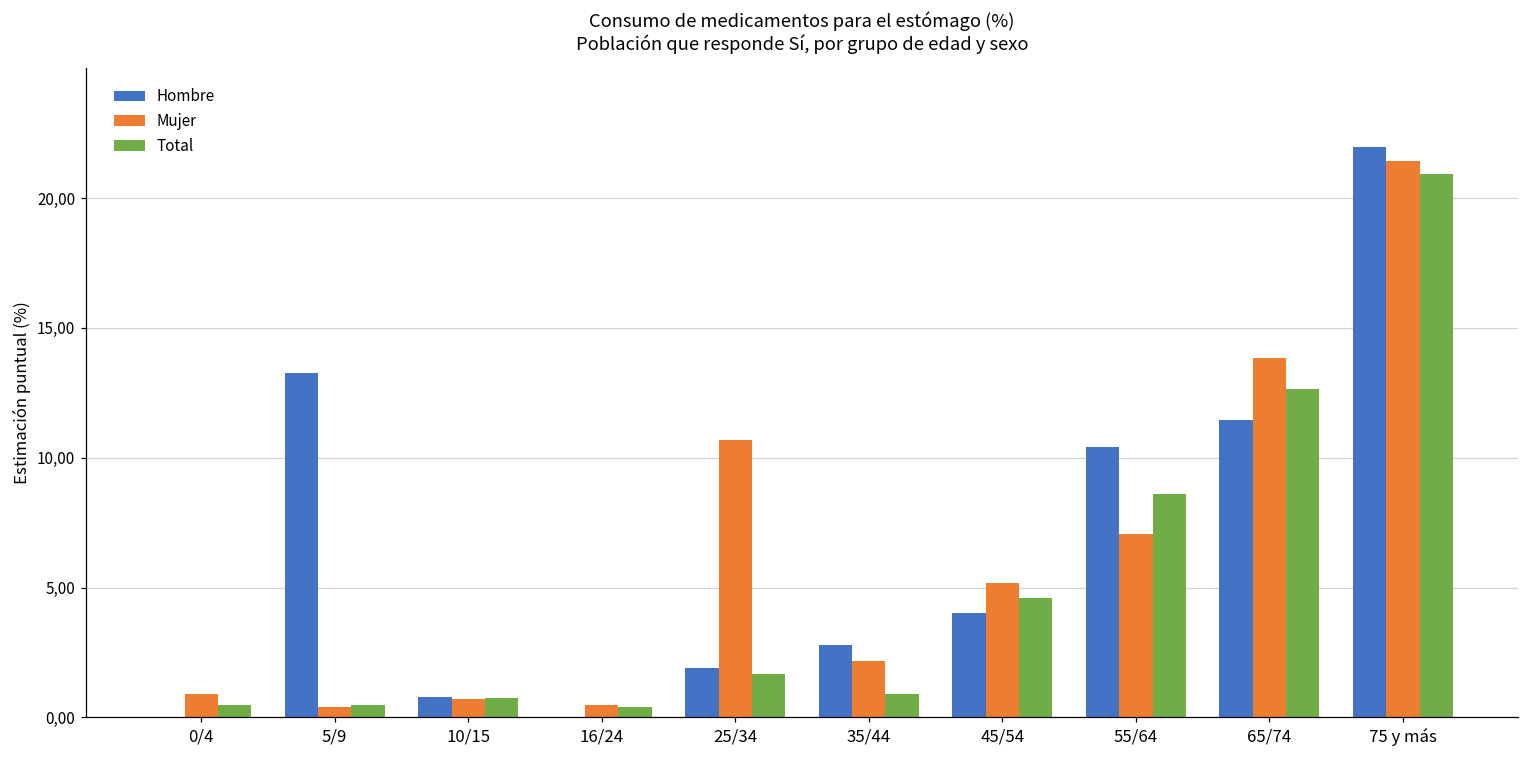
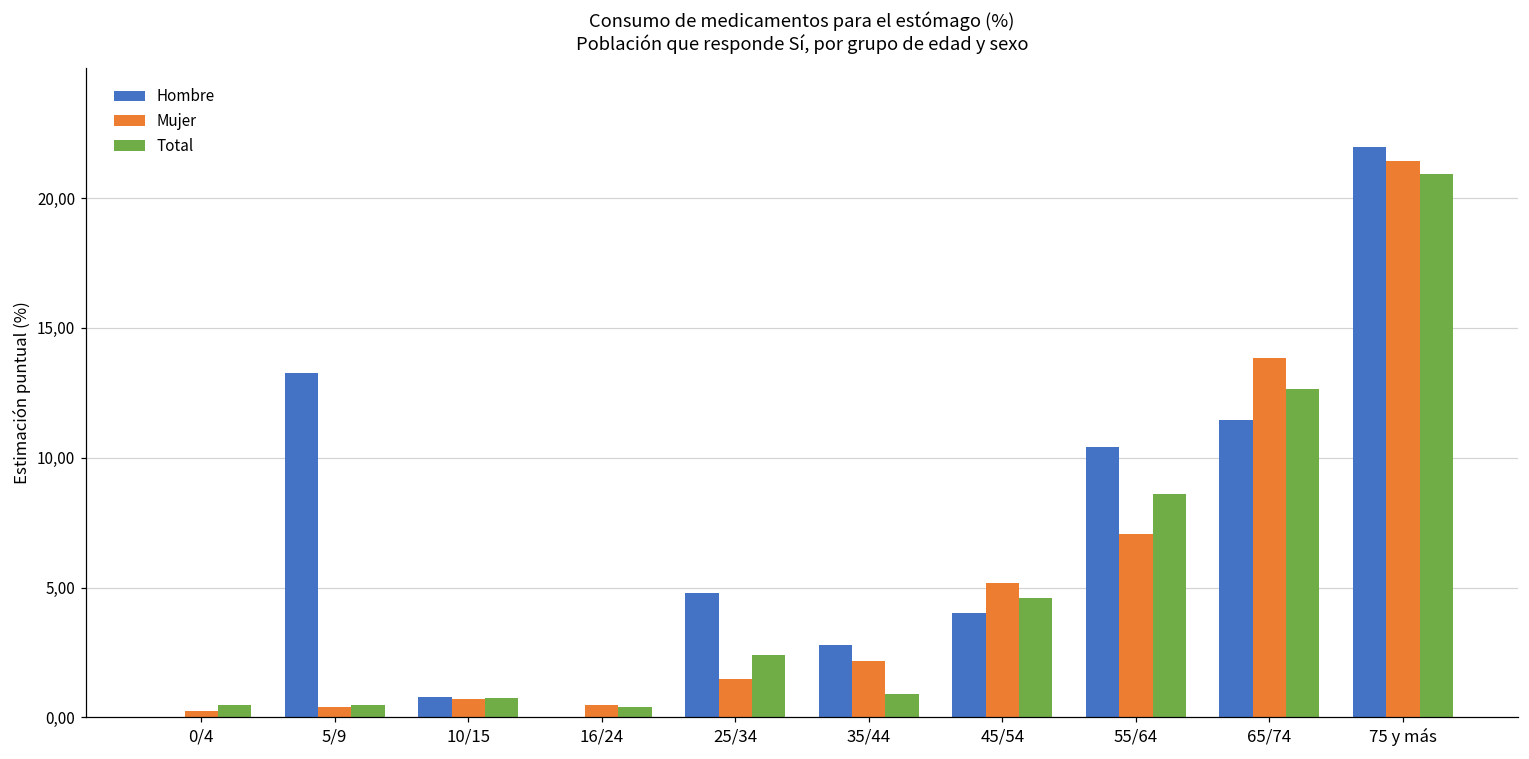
Mujer, 0/4: 90 -> 20
Hombre, 25/34: 190 -> 480
Mujer, 25/34: 1070 -> 150
Total, 25/34: 170 -> 240
